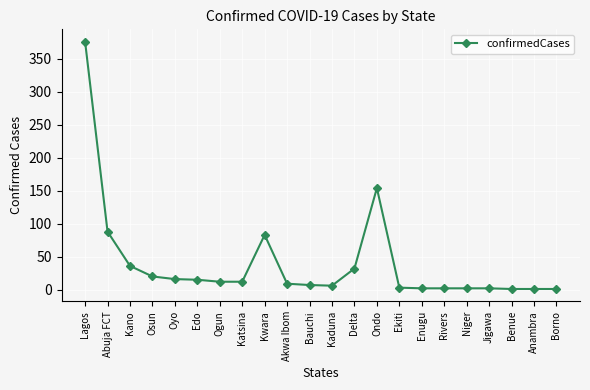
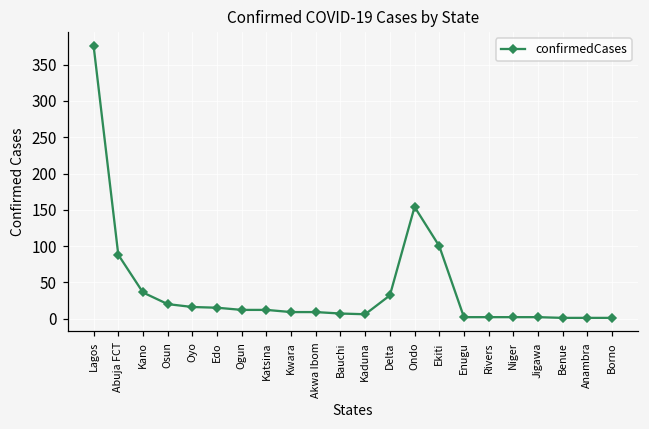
Kwara: 80 -> 10
Ekiti: 0 -> 100
